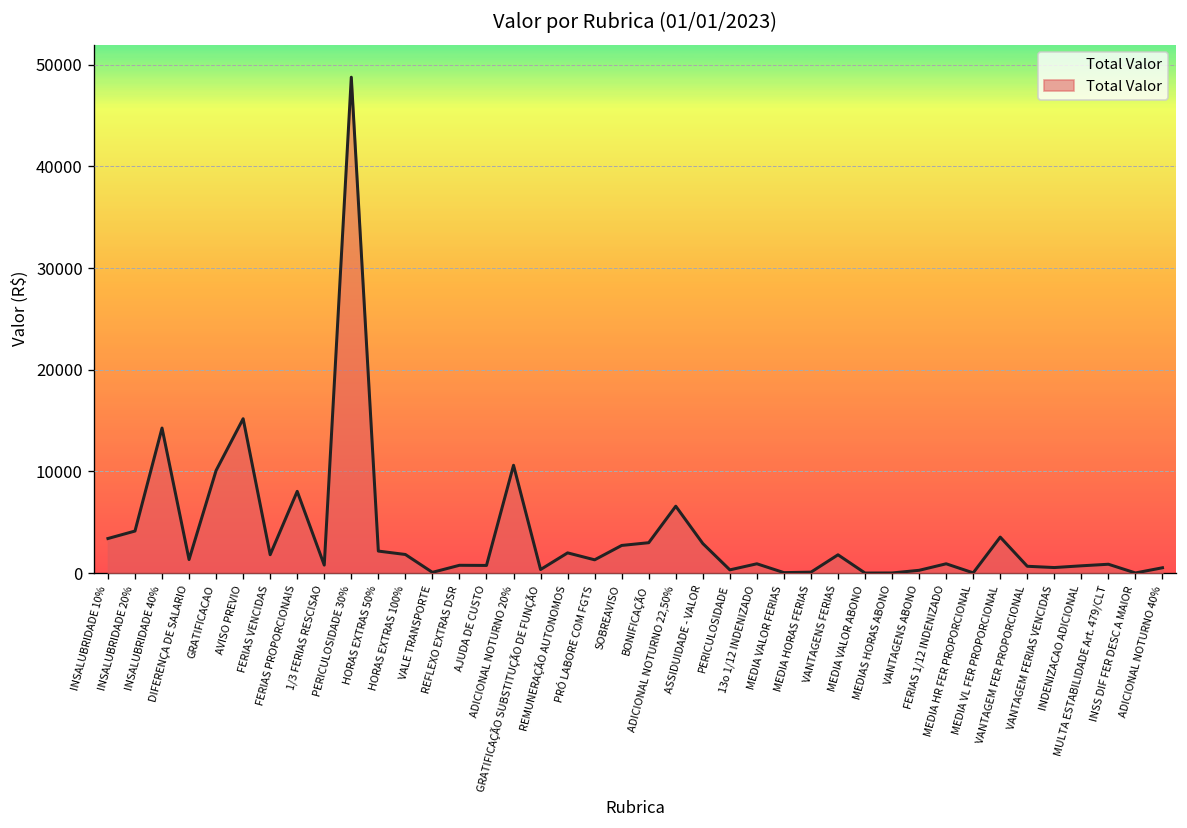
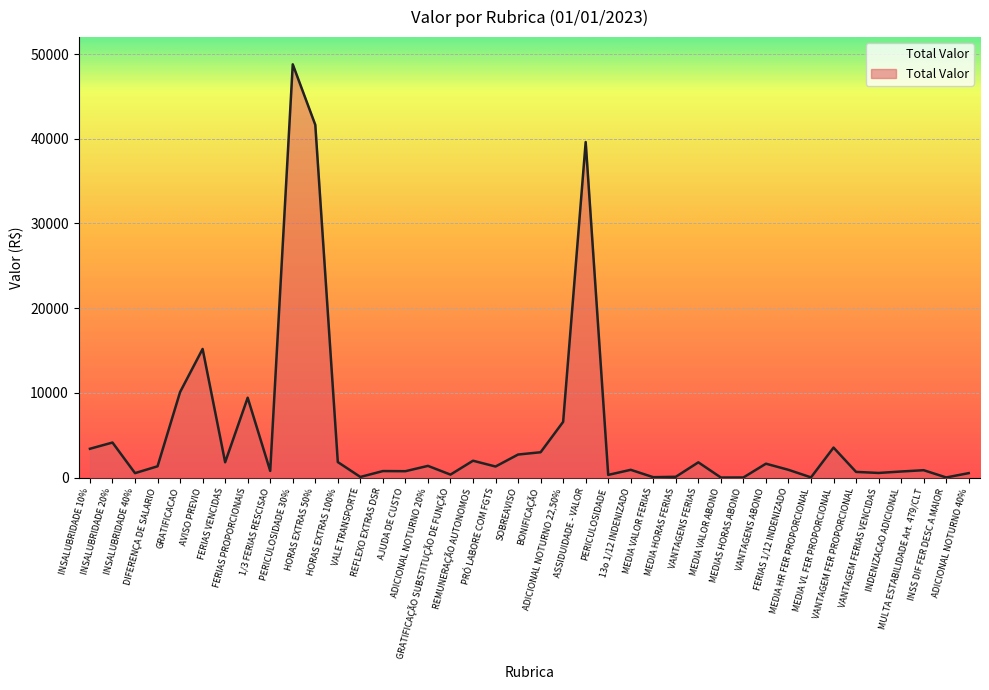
INSALUBRIDADE 40%: 14000 -> 1000
FERIAS PROPORCIONAIS: 8000 -> 9000
HORAS EXTRAS 50%: 2000 -> 42000
ADICIONAL NOTURNO 20%: 11000 -> 1000
ASSIDUIDADE - VALOR: 3000 -> 40000
VANTAGENS ABONO: 0 -> 2000
